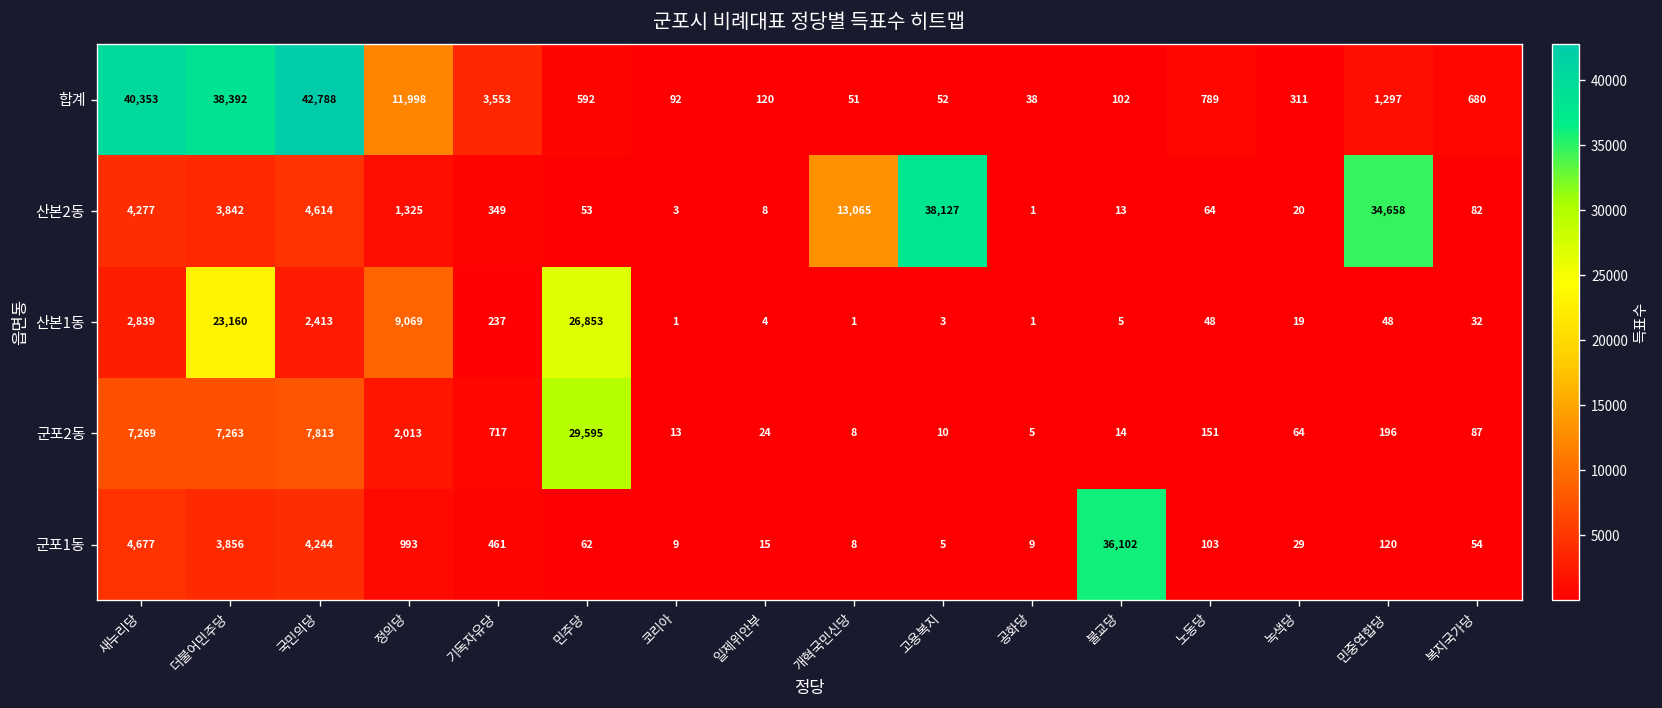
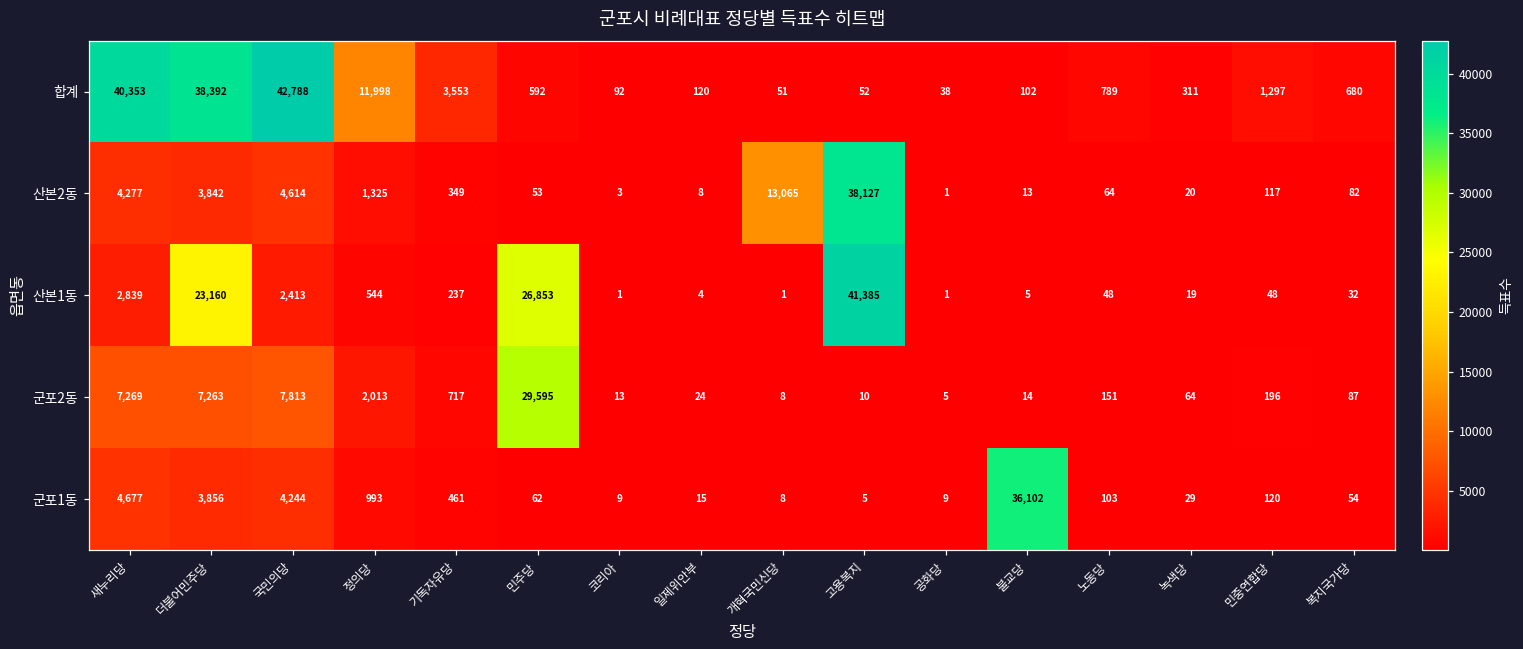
산본2동, 민중연합당: 34,658 -> 117
산본1동, 정의당: 9,069 -> 544
산본1동, 고용복지: 3 -> 41,385
